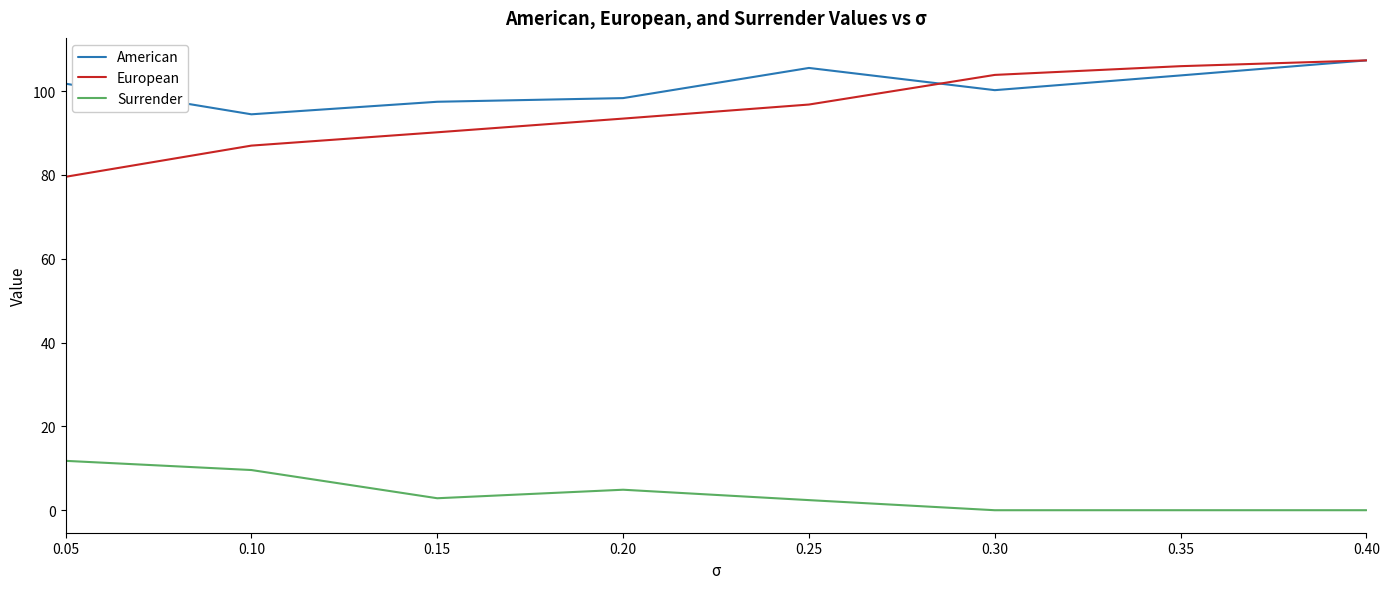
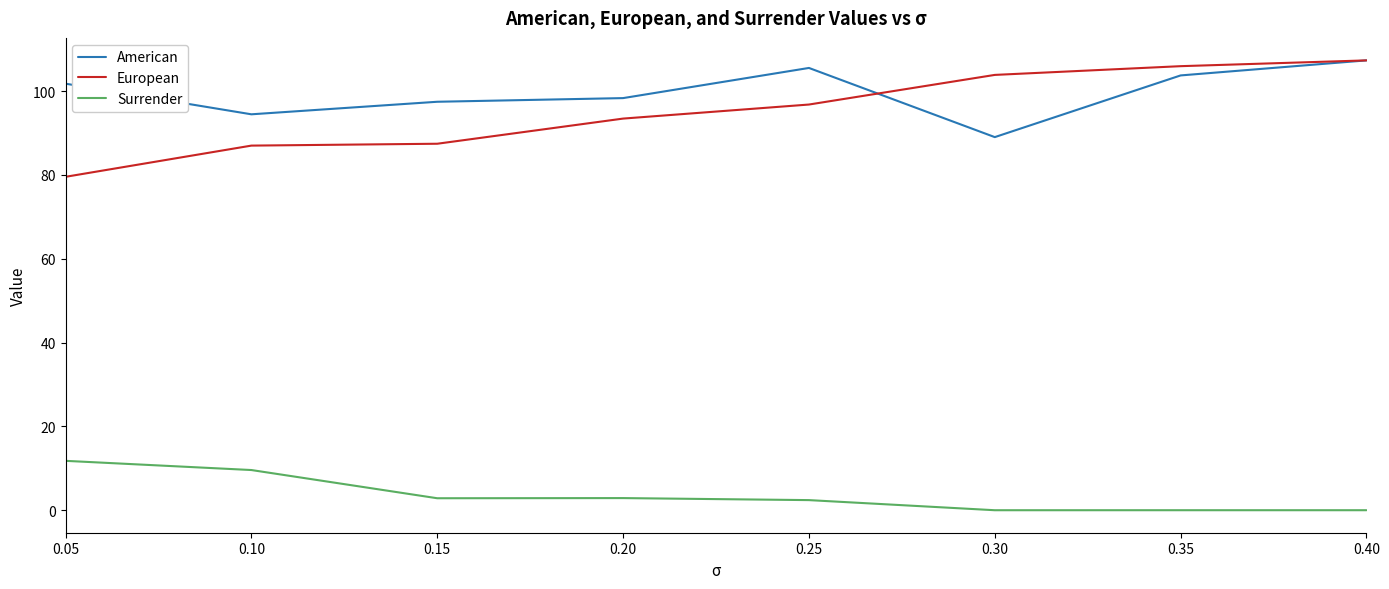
European, 0.15: 90 -> 87
Surrender, 0.20: 5 -> 3
American, 0.30: 100 -> 89
